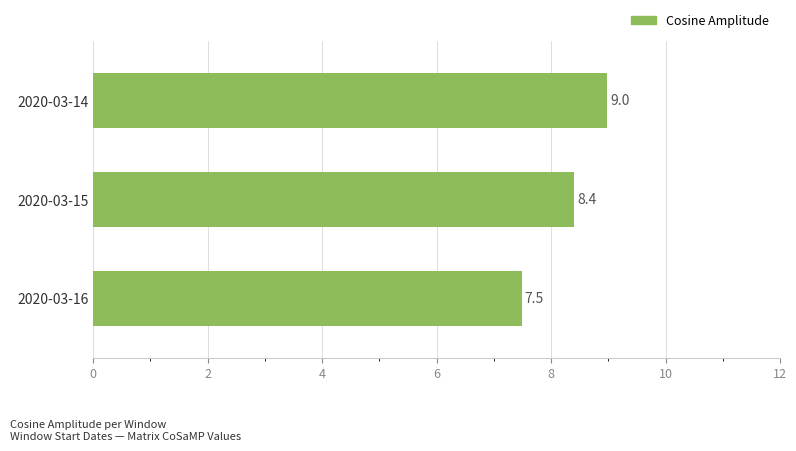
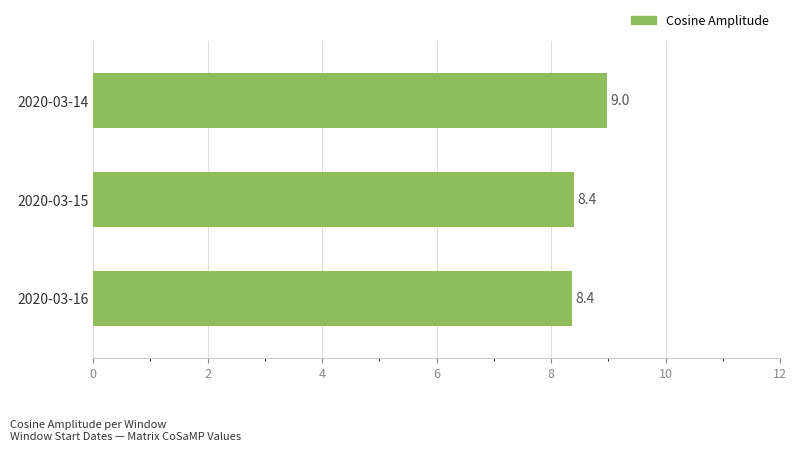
2020-03-16: 7.5 -> 8.4
